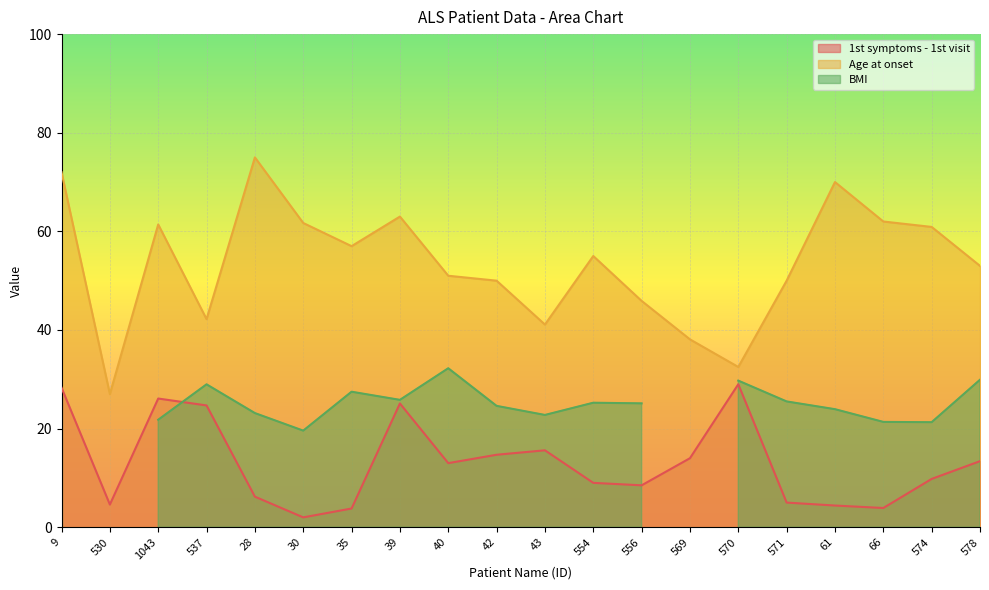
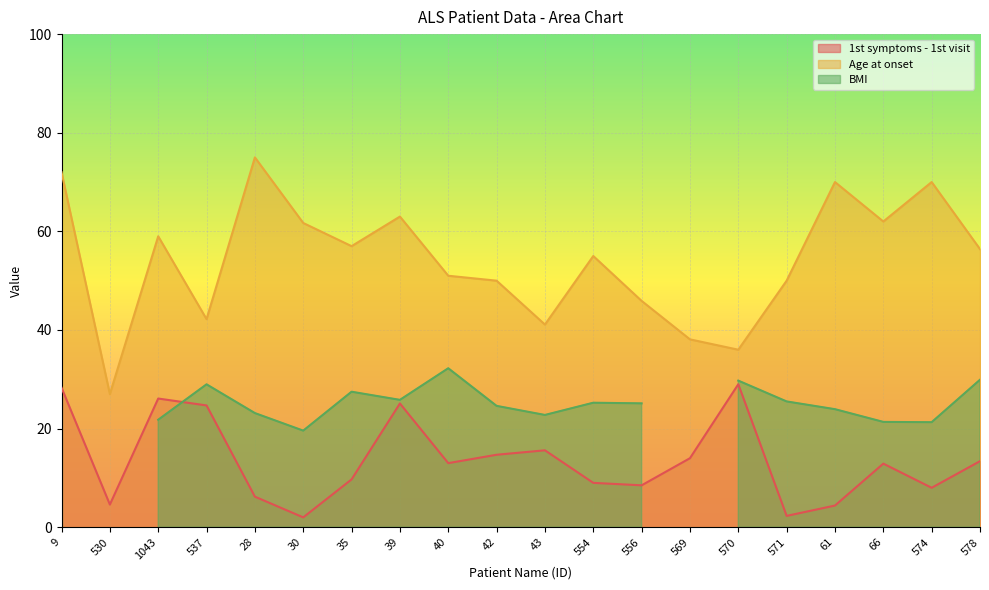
Age at onset, 1043: 61 -> 59
1st symptoms - 1st visit, 35: 4 -> 10
Age at onset, 570: 33 -> 36
1st symptoms - 1st visit, 571: 5 -> 2
1st symptoms - 1st visit, 66: 4 -> 13
1st symptoms - 1st visit, 574: 10 -> 8
Age at onset, 574: 61 -> 70
Age at onset, 578: 53 -> 56
